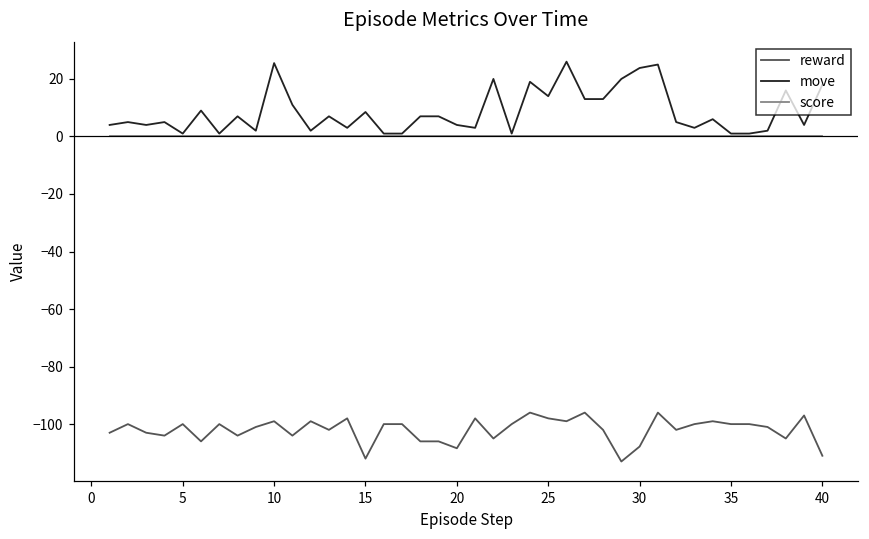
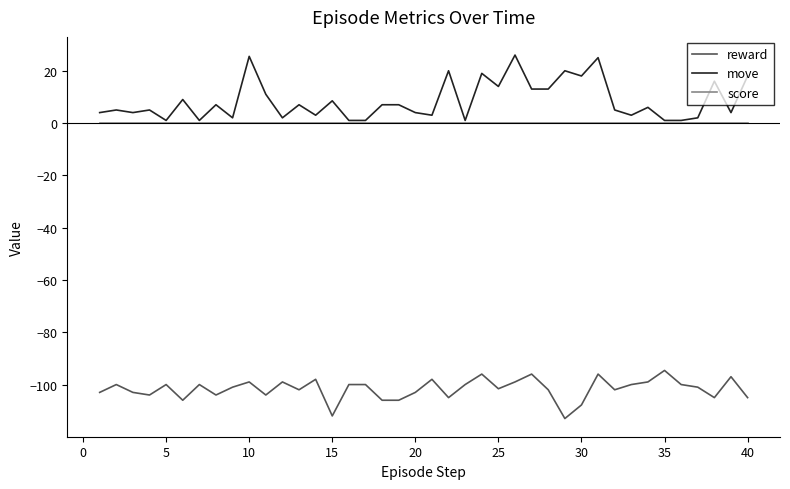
reward, 20: -108 -> -103
reward, 25: -98 -> -102
move, 30: 24 -> 18
reward, 35: -100 -> -95
reward, 40: -111 -> -105
